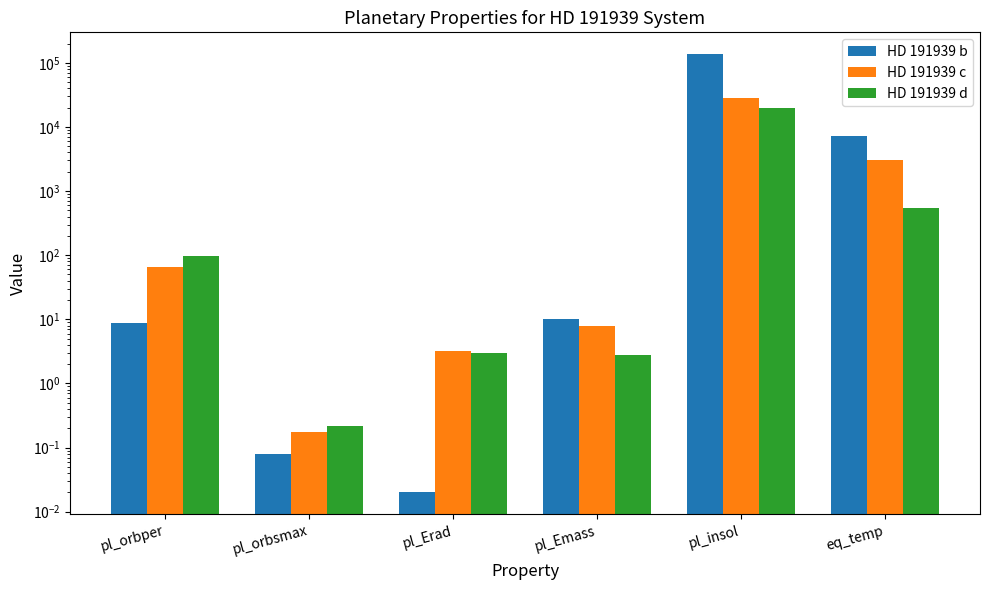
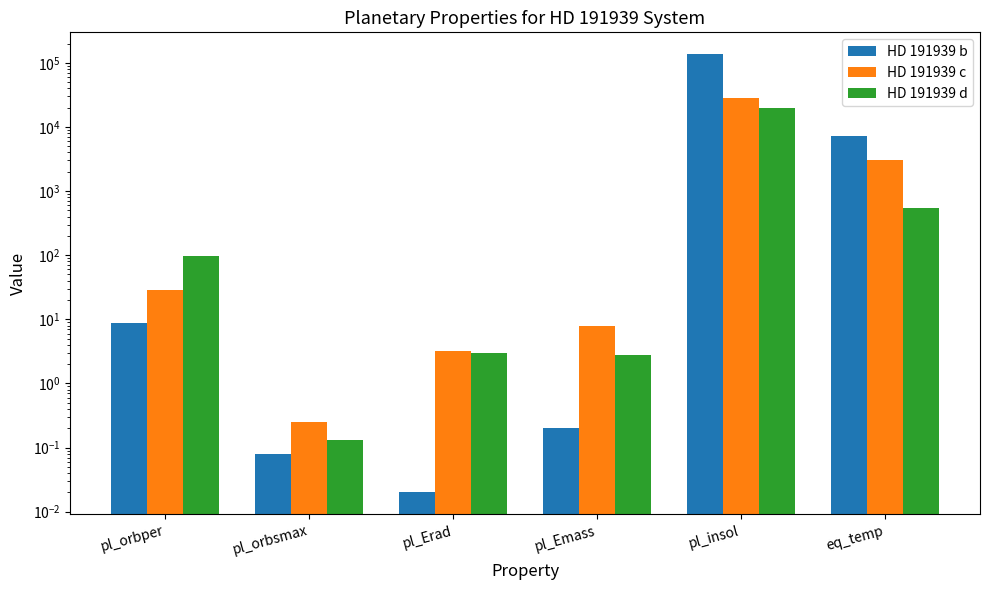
HD 191939 c, pl_orbper: 70 -> 30
HD 191939 c, pl_orbsmax: 0.18 -> 0.25
HD 191939 d, pl_orbsmax: 0.21 -> 0.13
HD 191939 b, pl_Emass: 10 -> 0.2
